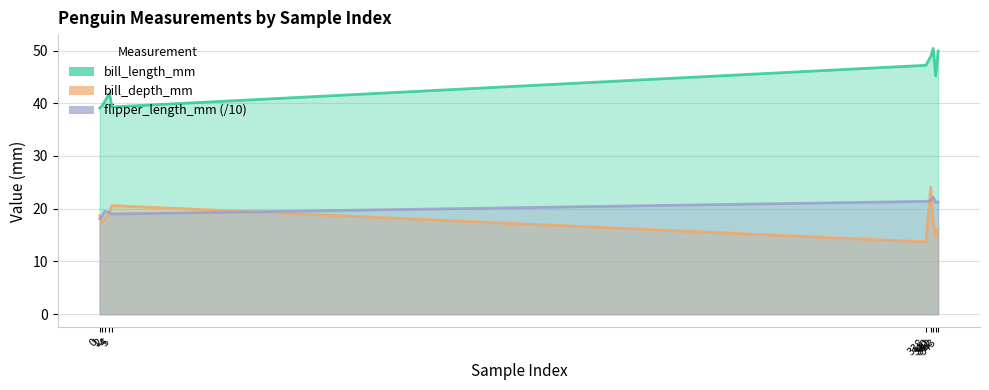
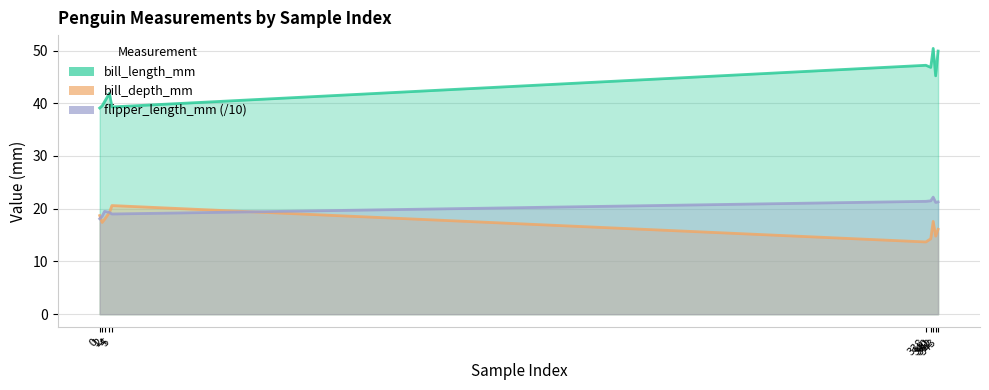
bill_length_mm, 340: 49 -> 47
bill_depth_mm, 340: 24 -> 14
